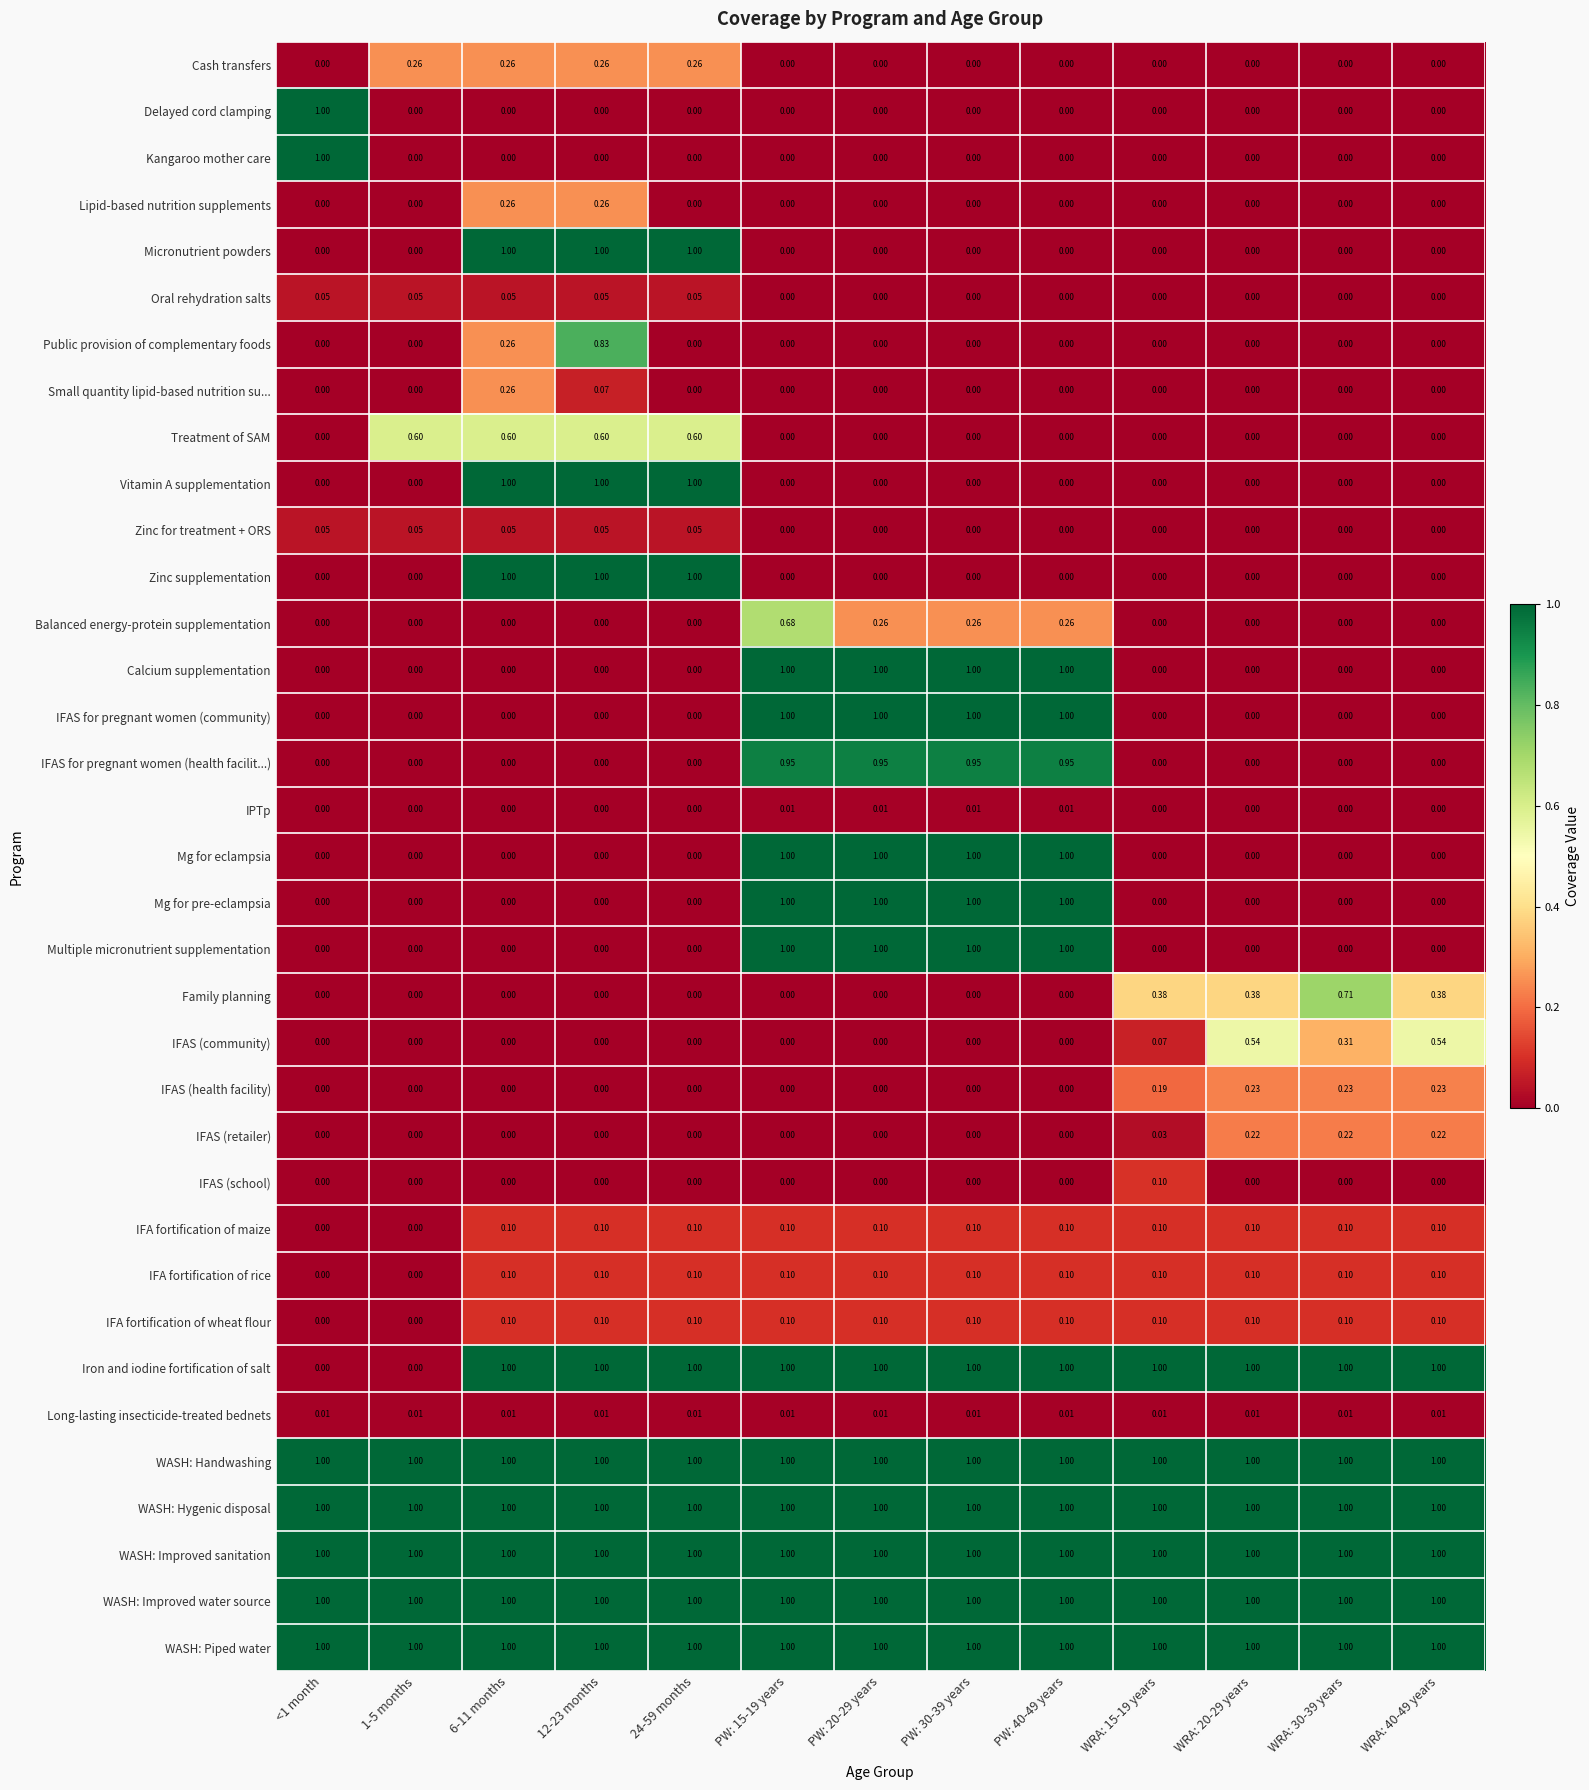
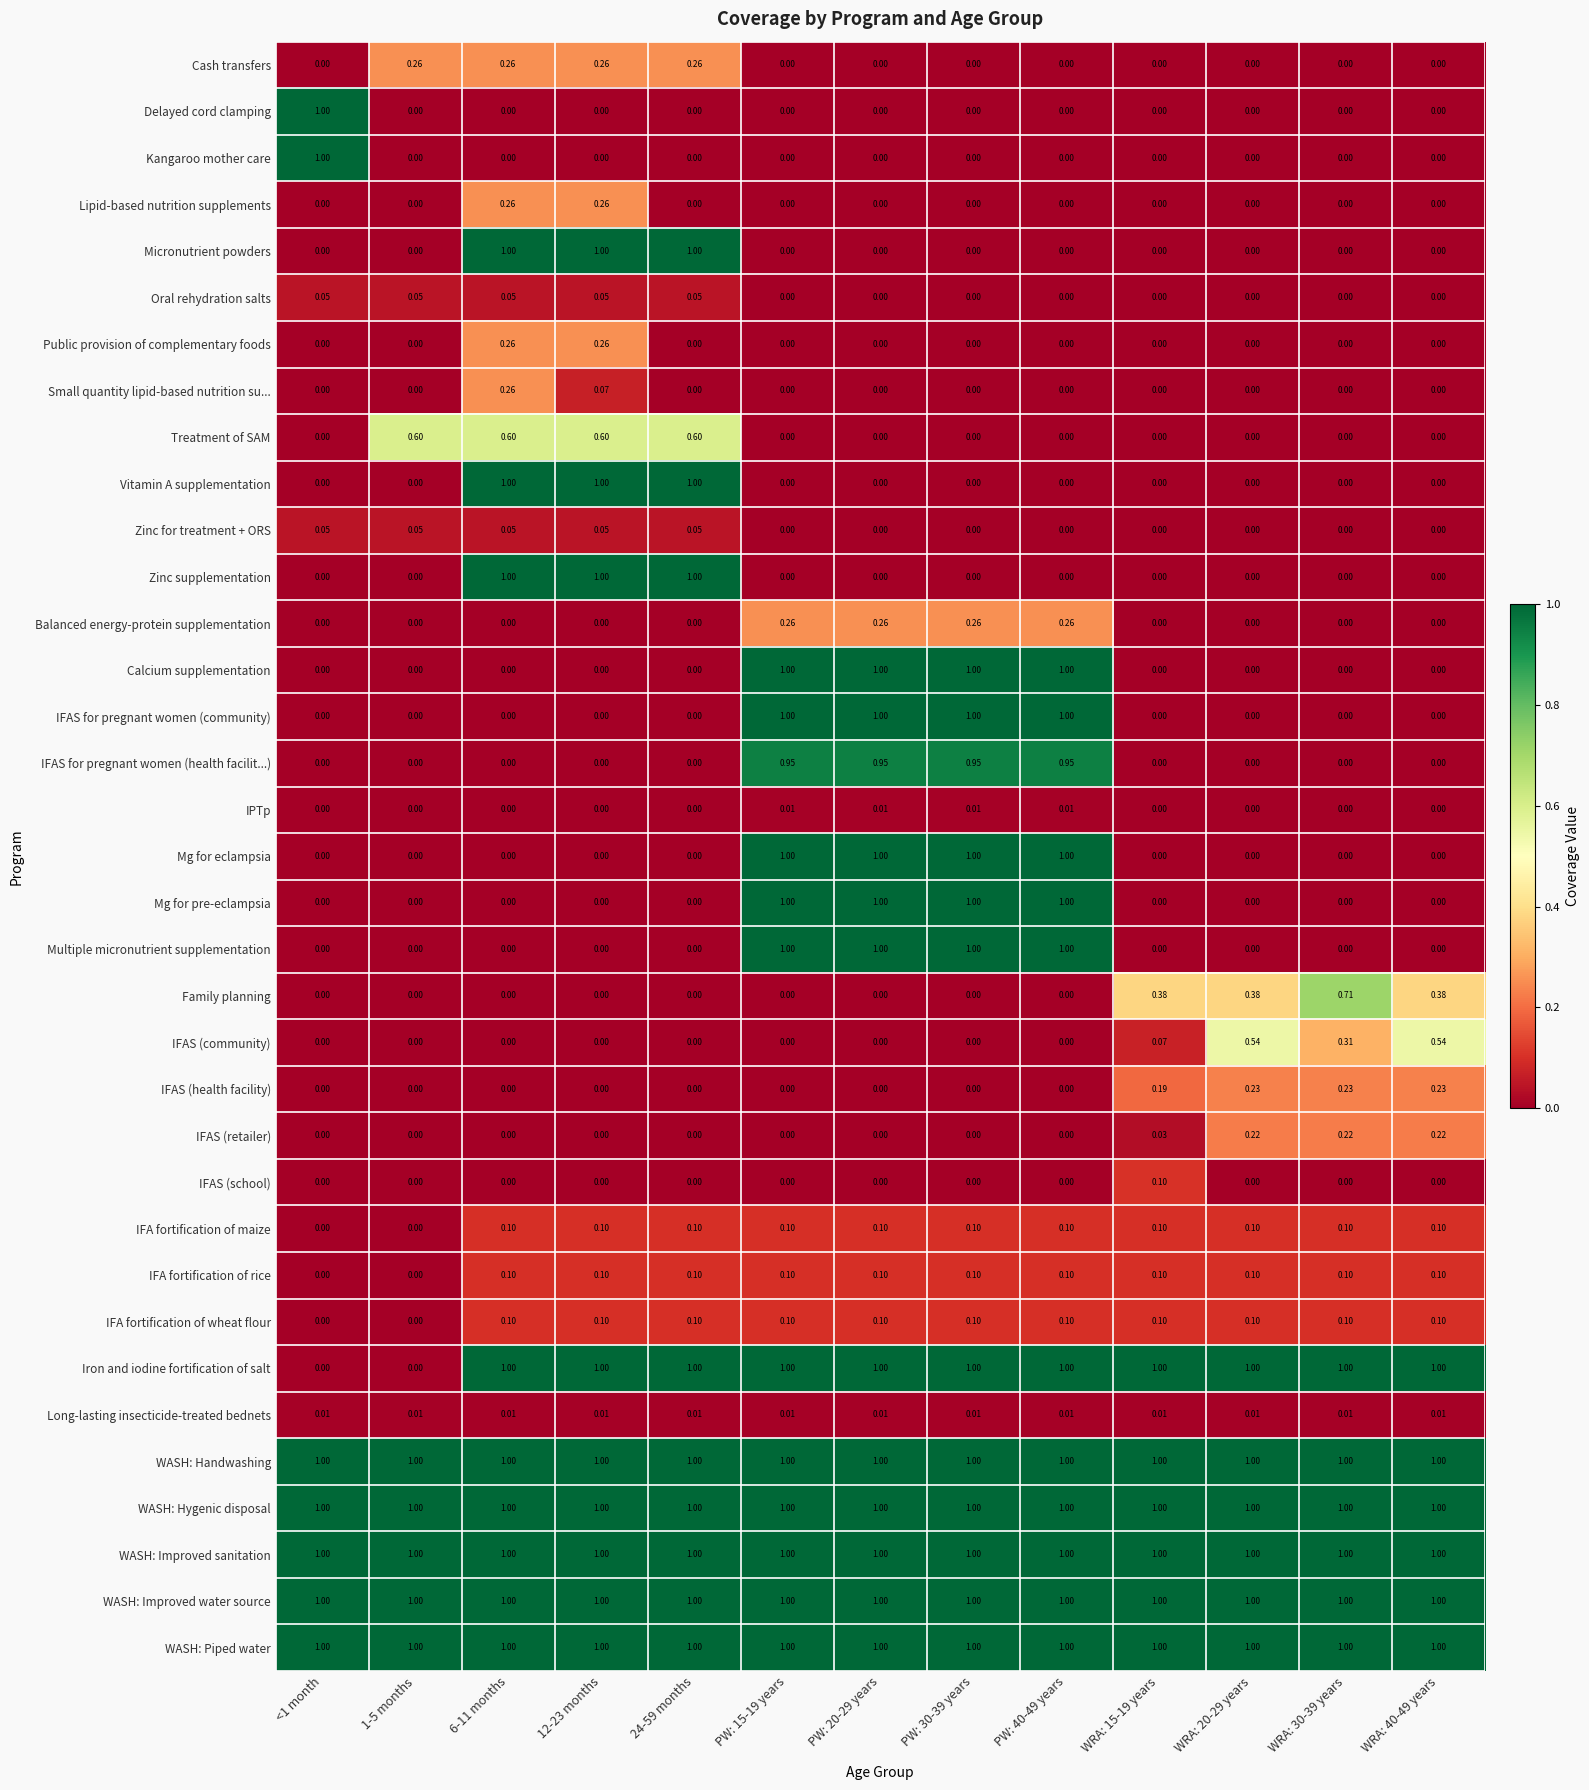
Public provision of complementary foods, 12-23 months: 0.83 -> 0.26
Balanced energy-protein supplementation, PW: 15-19 years: 0.68 -> 0.26
